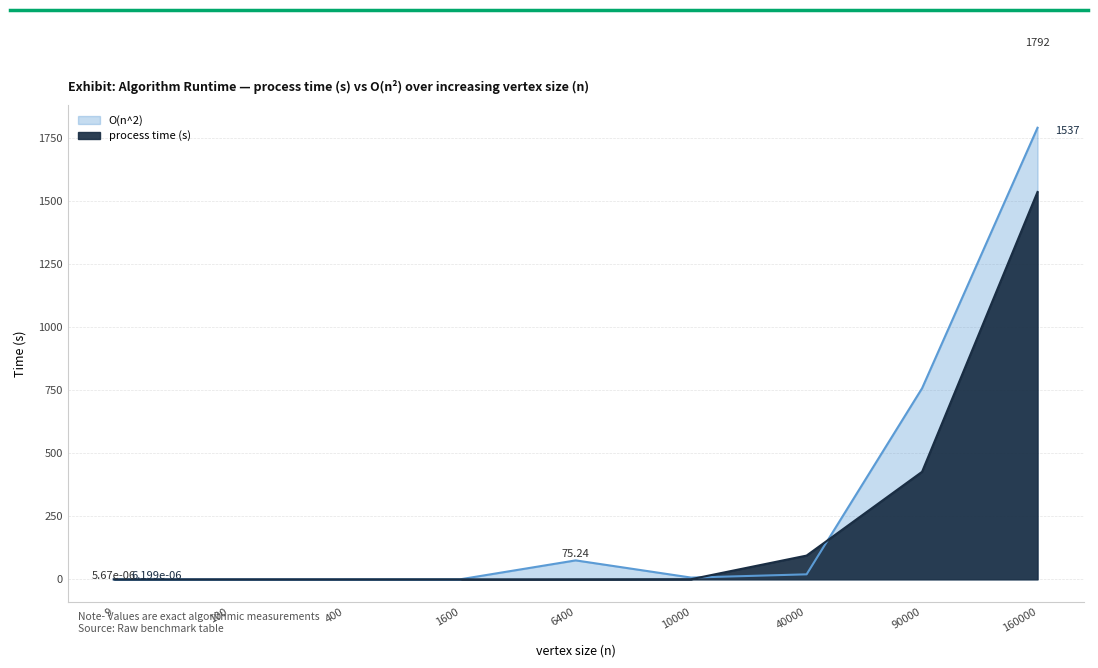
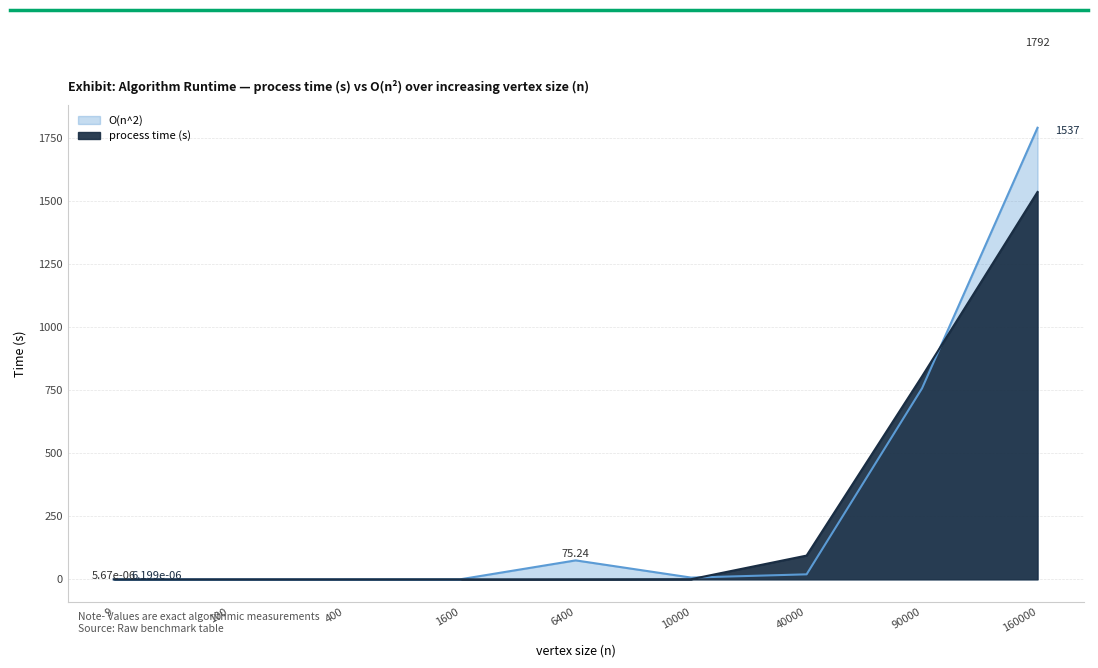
process time (s), 90000: 430 -> 810
